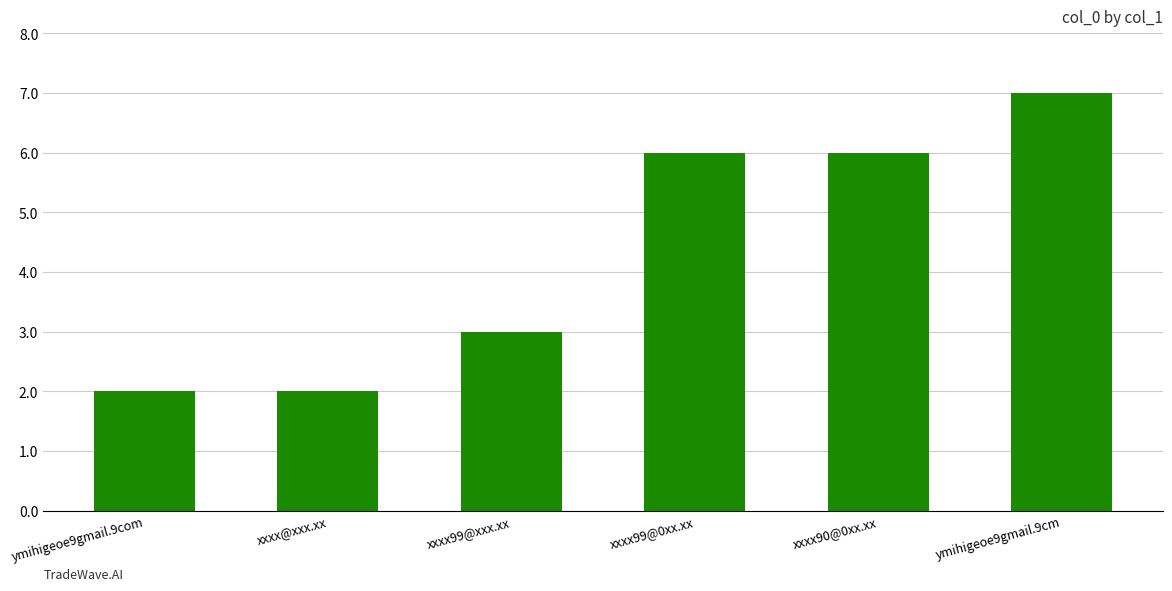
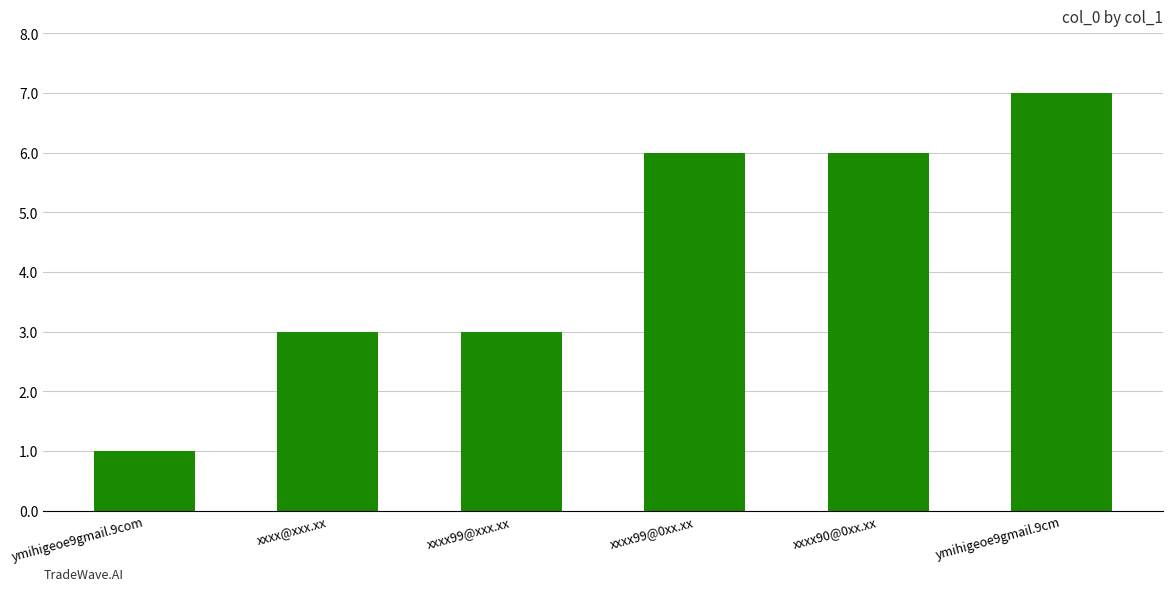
ymihigeoe9gmail.9com: 2 -> 1
xxxx@xxx.xx: 2 -> 3
